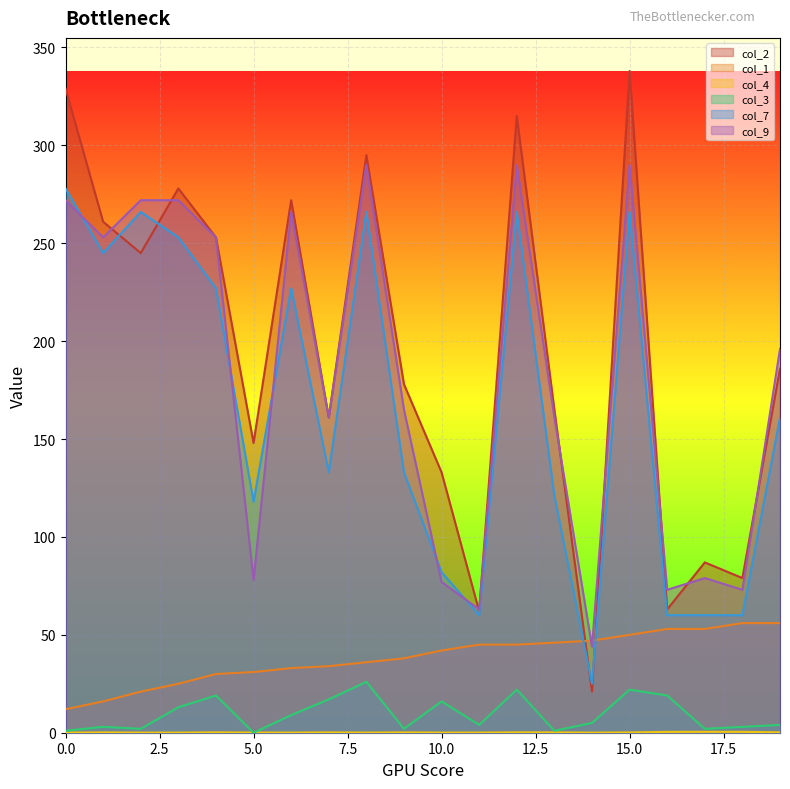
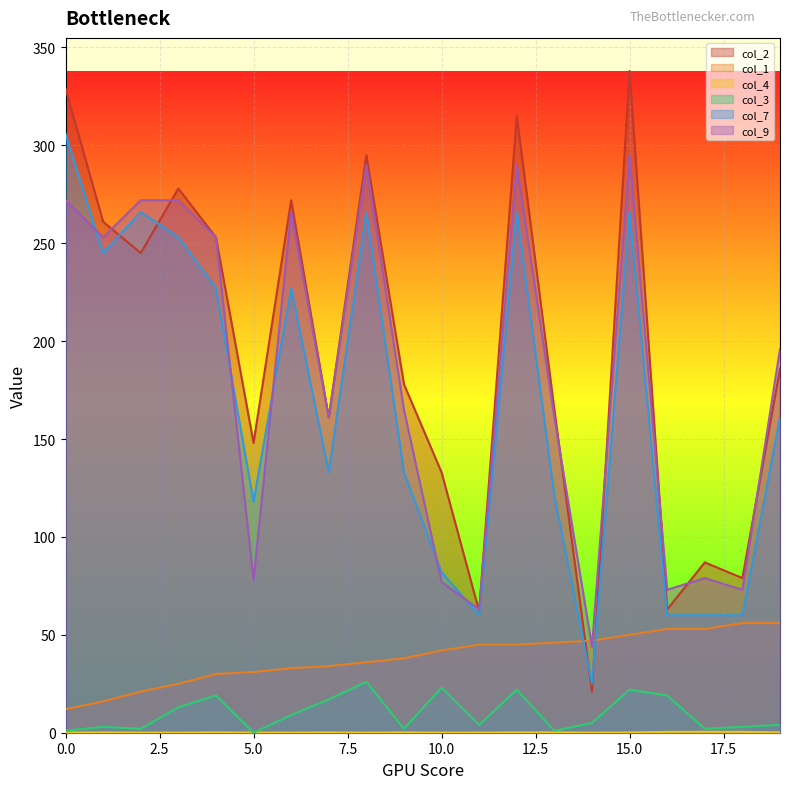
col_7, 0.0: 278 -> 306
col_3, 10.0: 16 -> 23
col_9, 15.0: 290 -> 295
